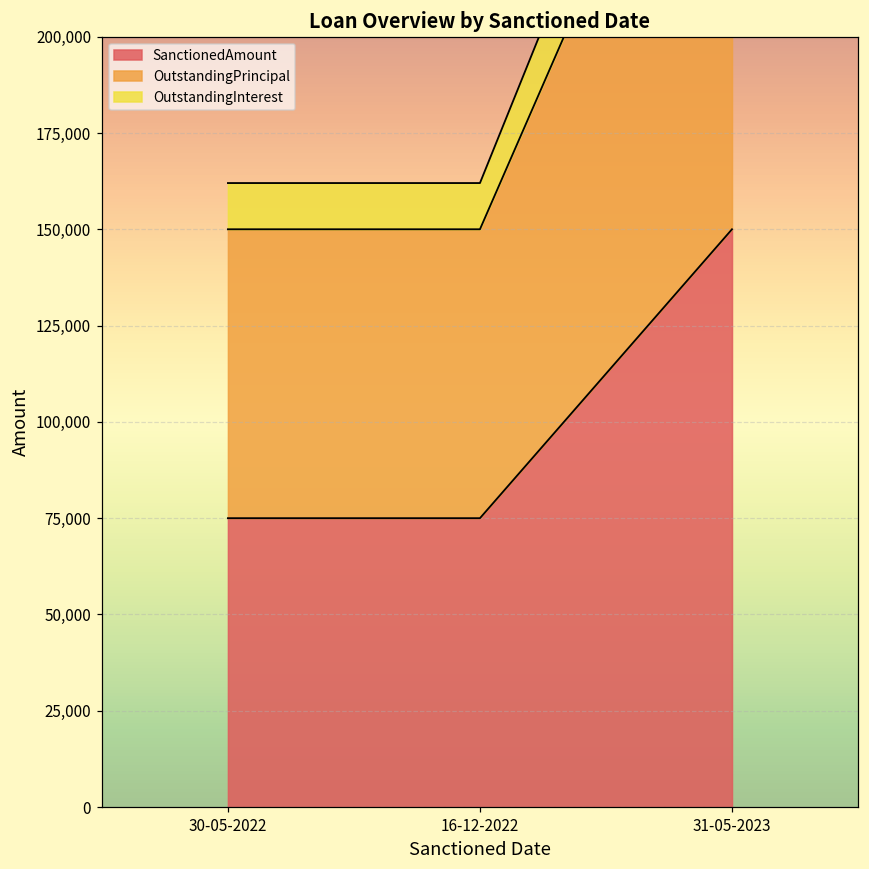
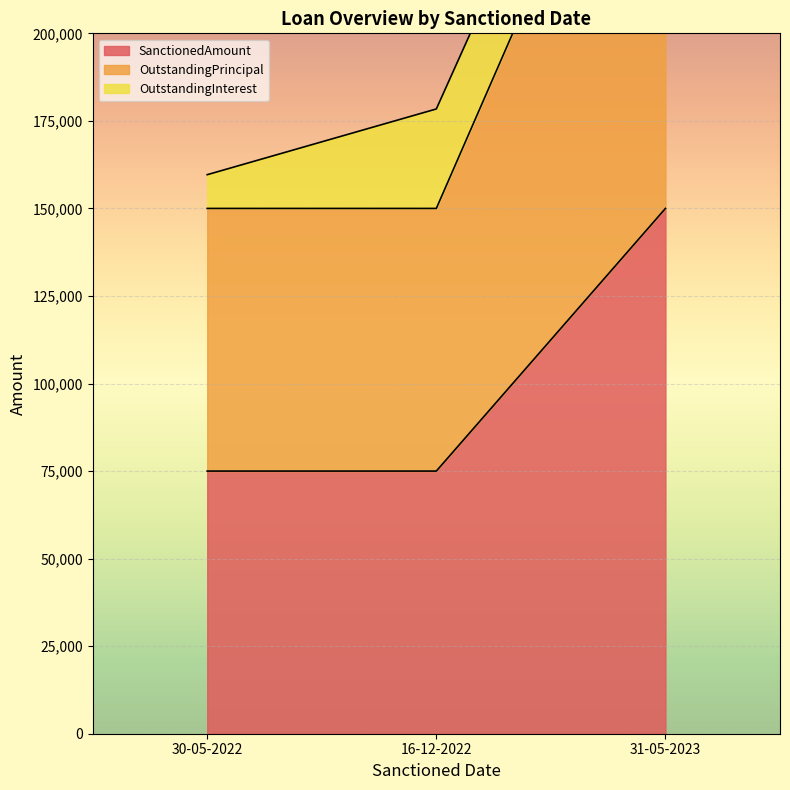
OutstandingInterest, 30-05-2022: 12,000 -> 10,000
OutstandingInterest, 16-12-2022: 12,000 -> 28,000
